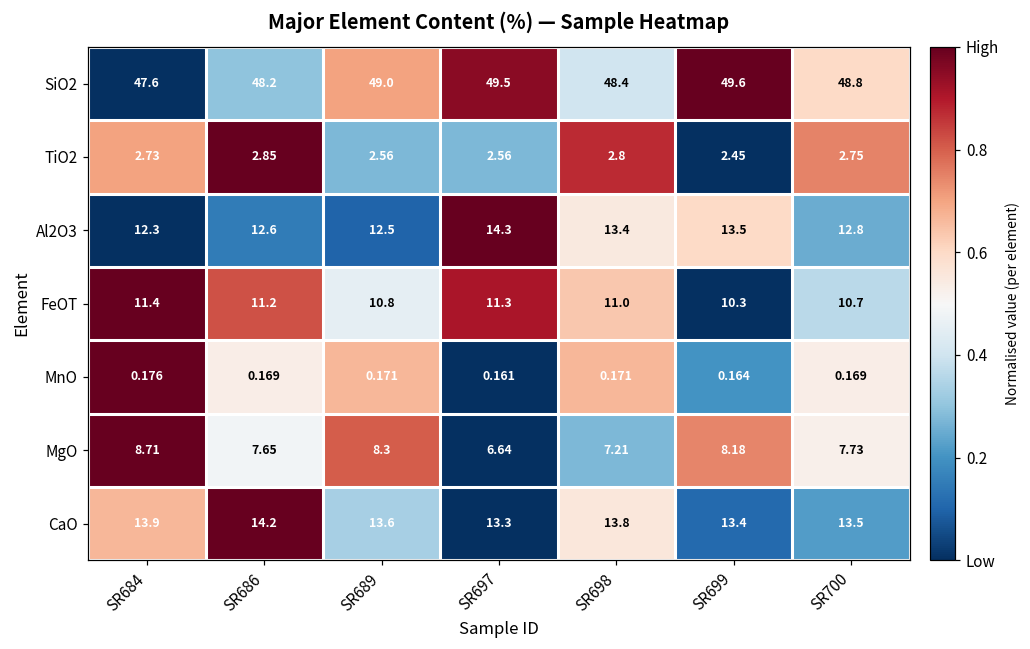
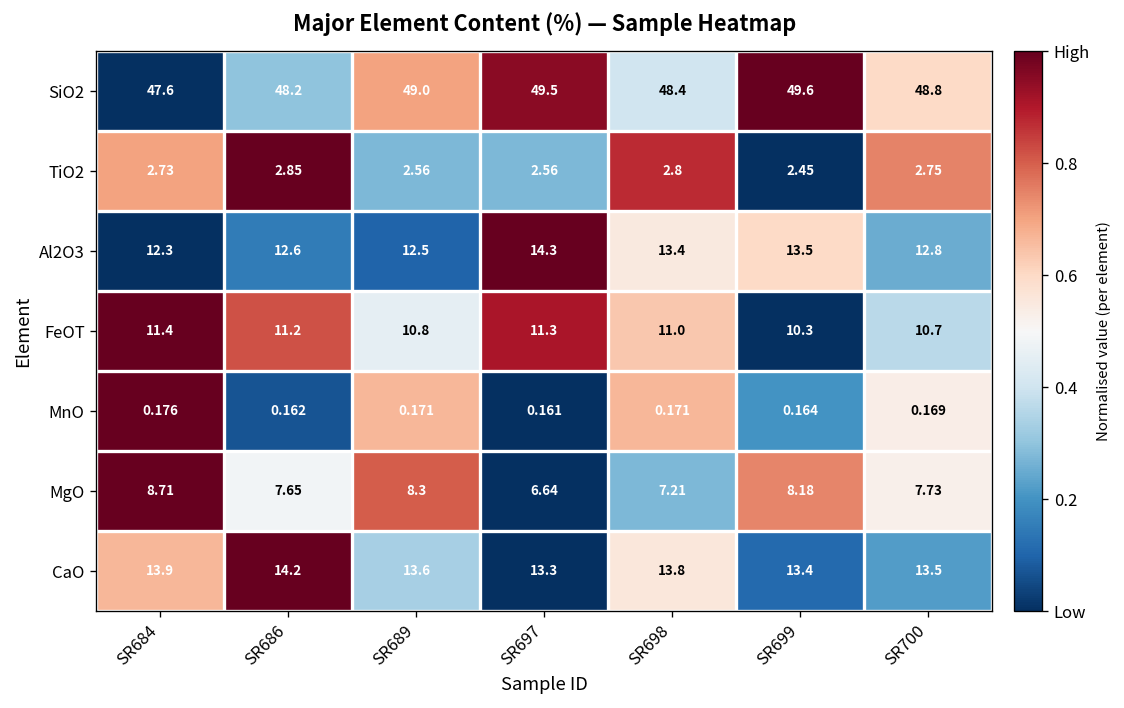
MnO, SR686: 0.169 -> 0.162
